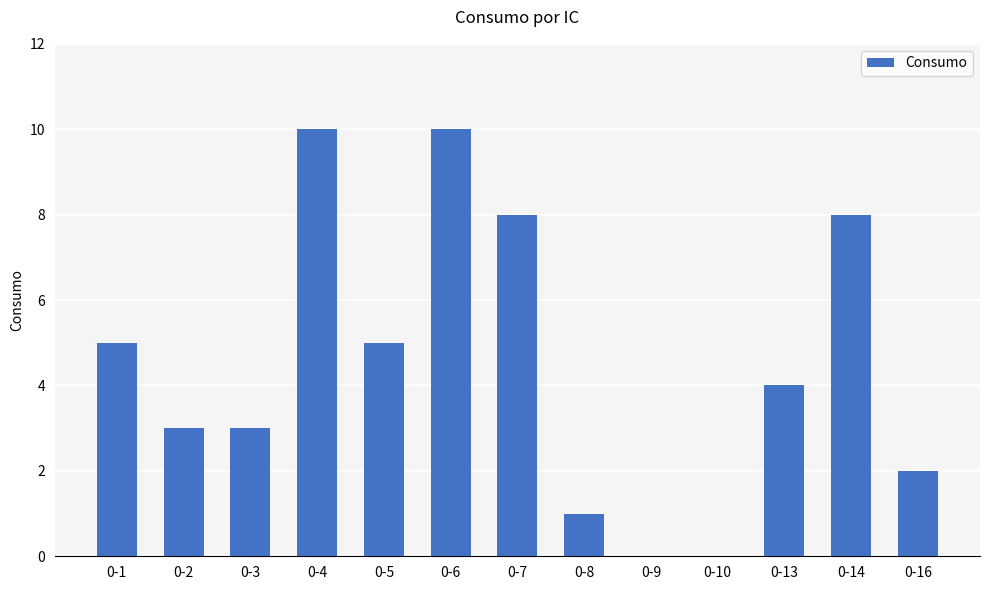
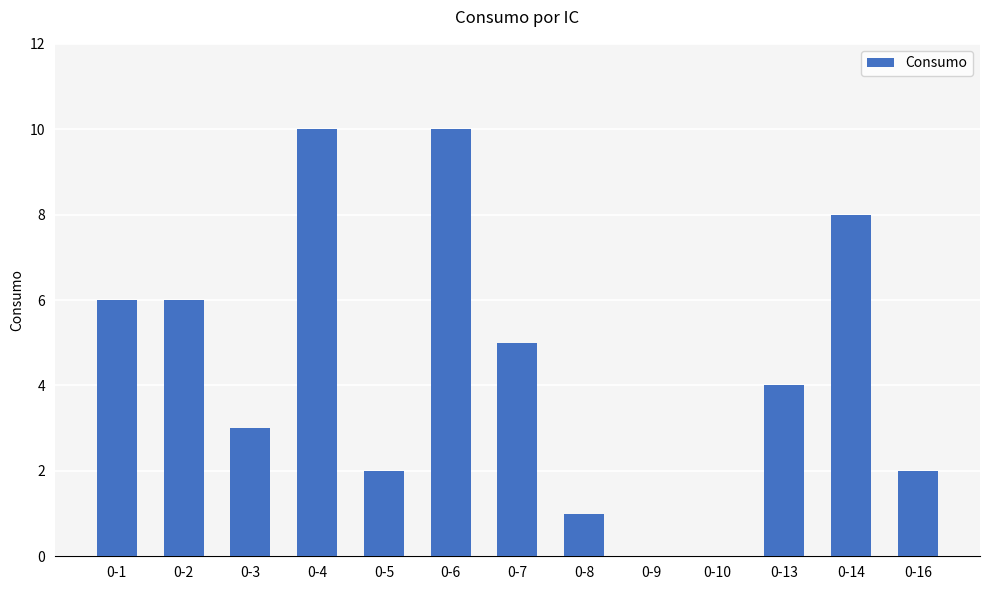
0-1: 5 -> 6
0-2: 3 -> 6
0-5: 5 -> 2
0-7: 8 -> 5
